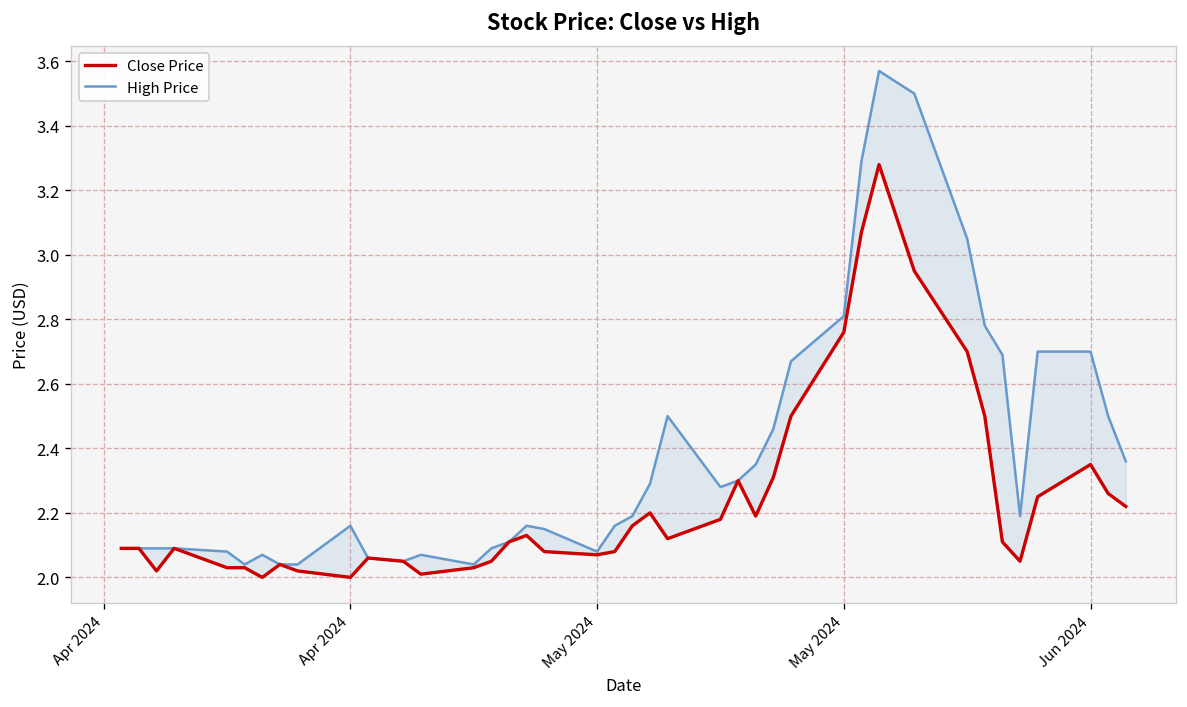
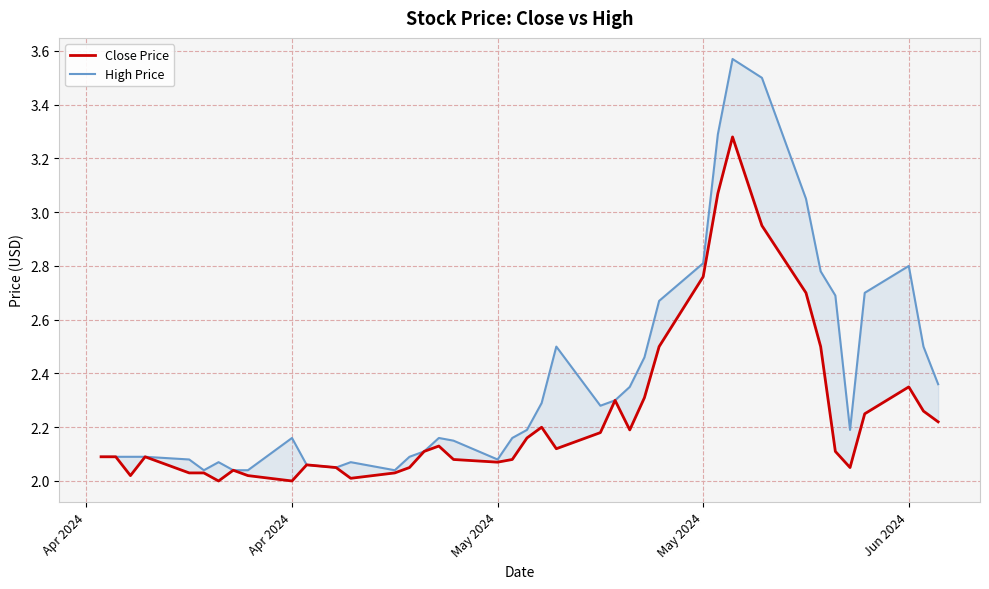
High Price, Jun 2024: 2.7 -> 2.8
